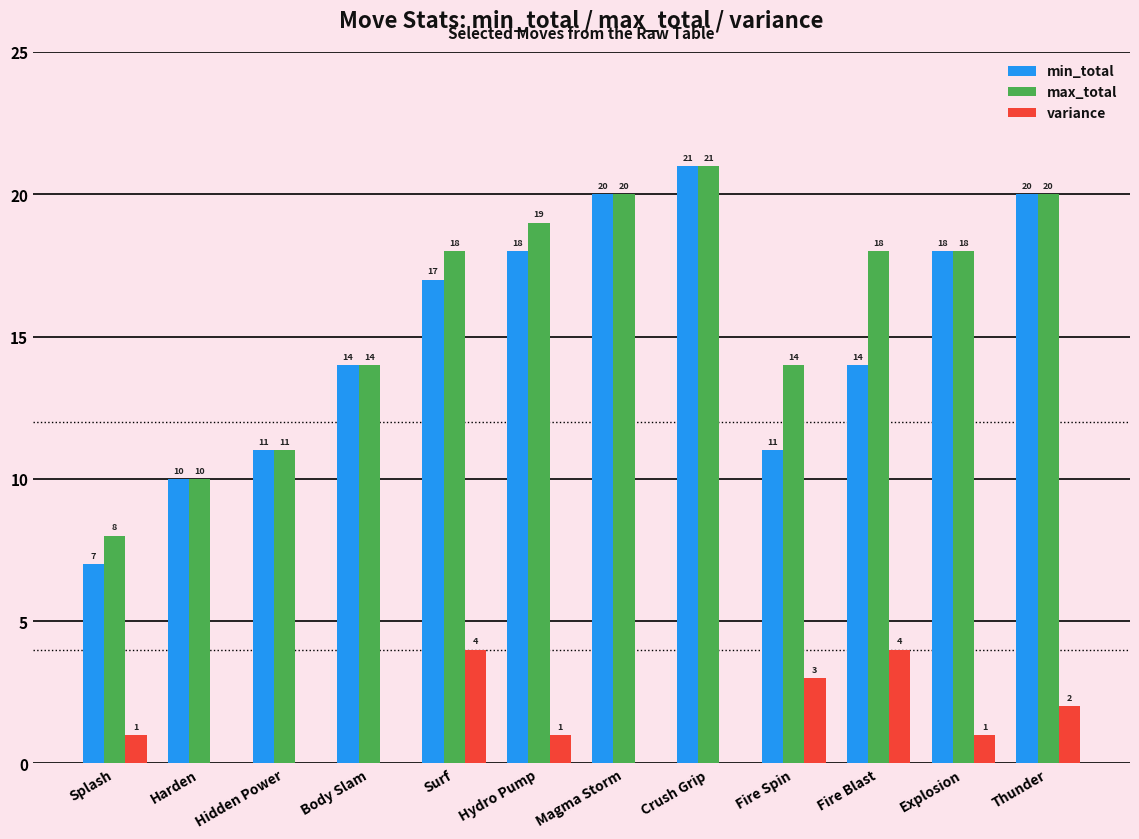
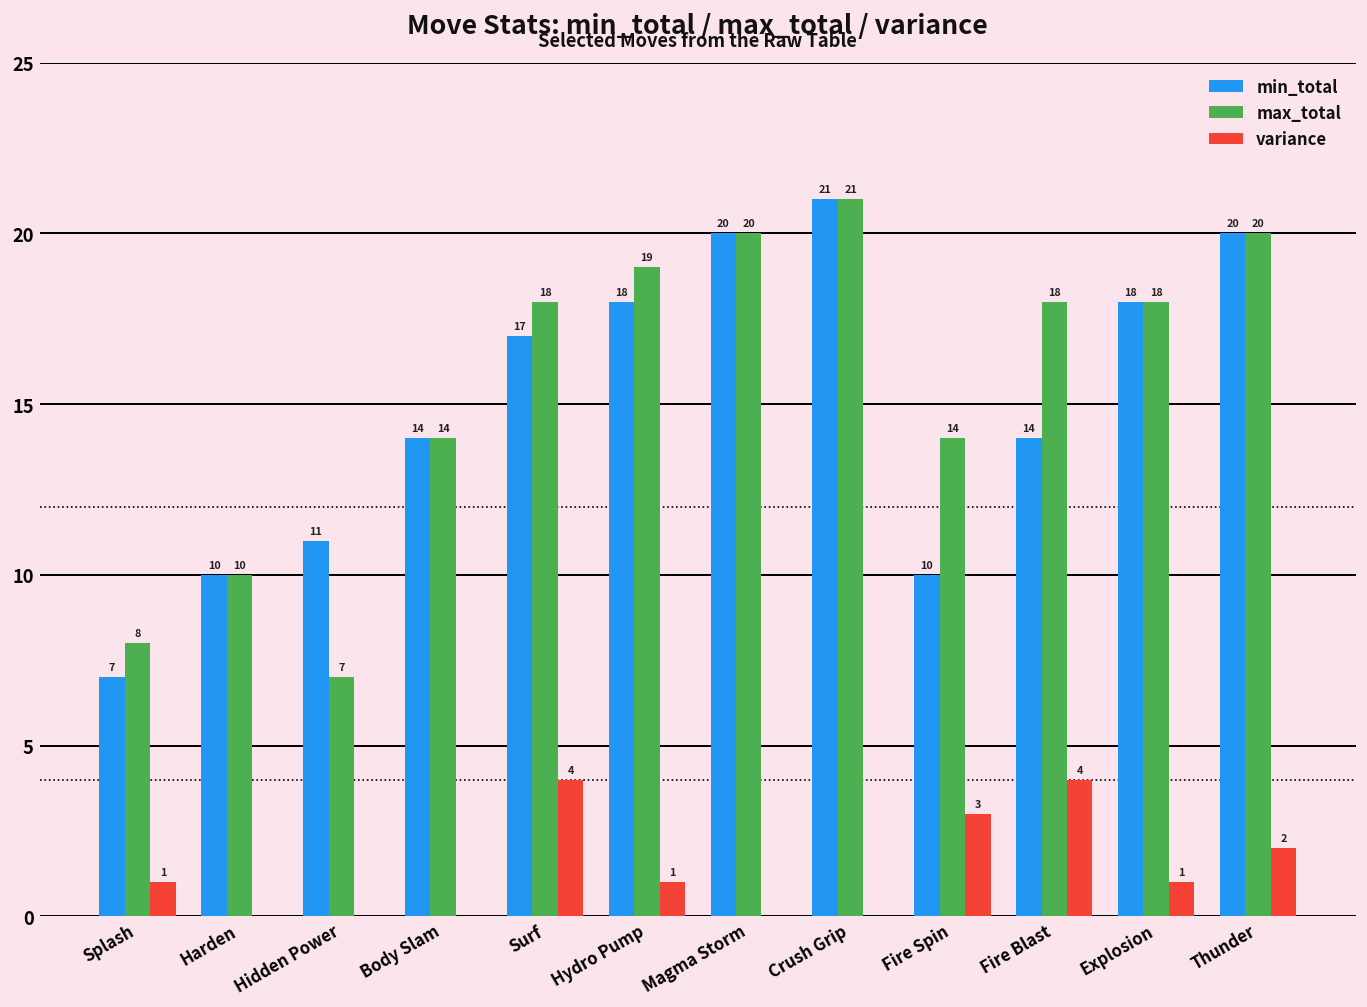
max_total, Hidden Power: 11 -> 7
min_total, Fire Spin: 11 -> 10
